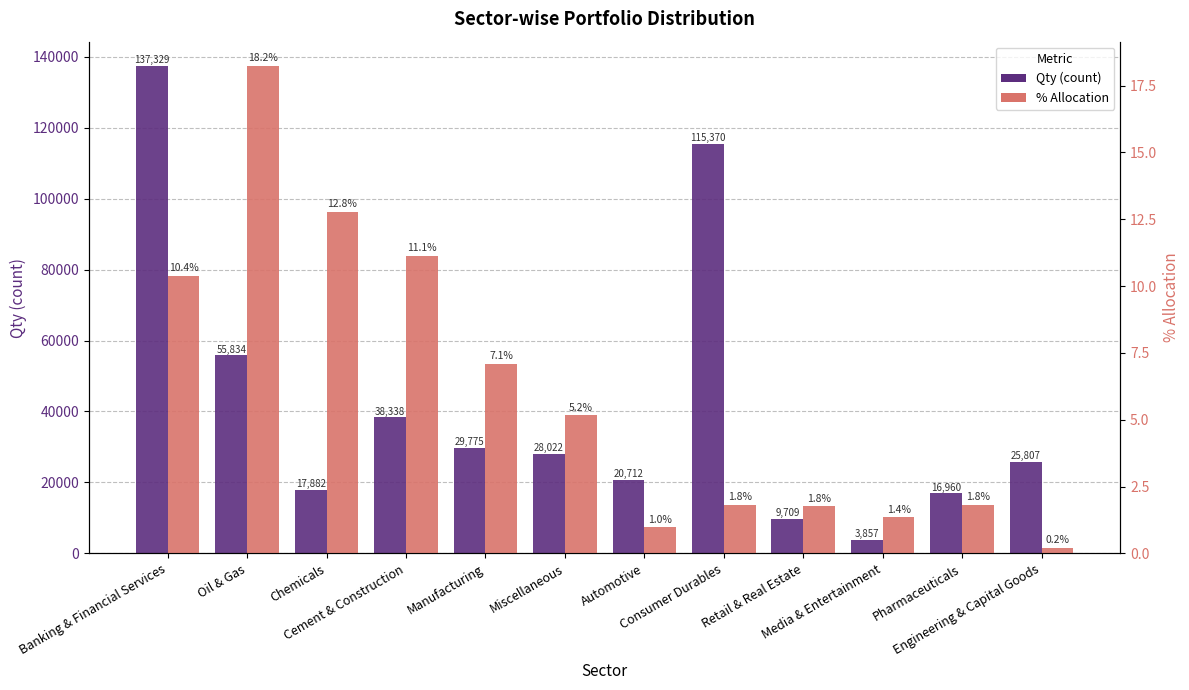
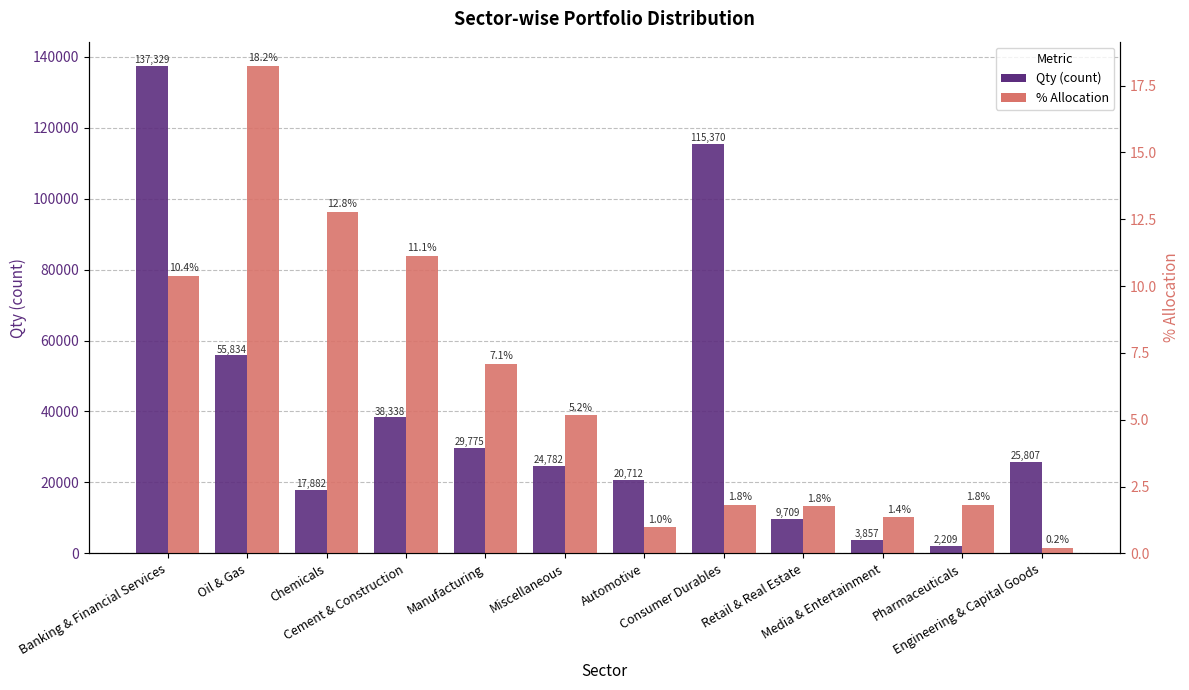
Qty (count), Miscellaneous: 28,022 -> 24,782
Qty (count), Pharmaceuticals: 16,960 -> 2,209
